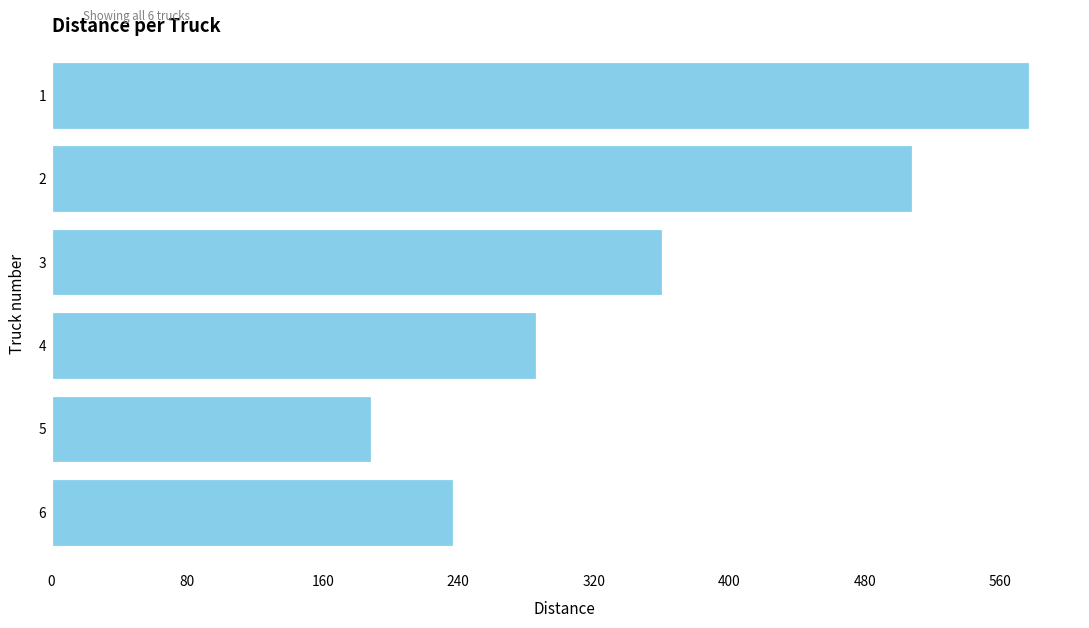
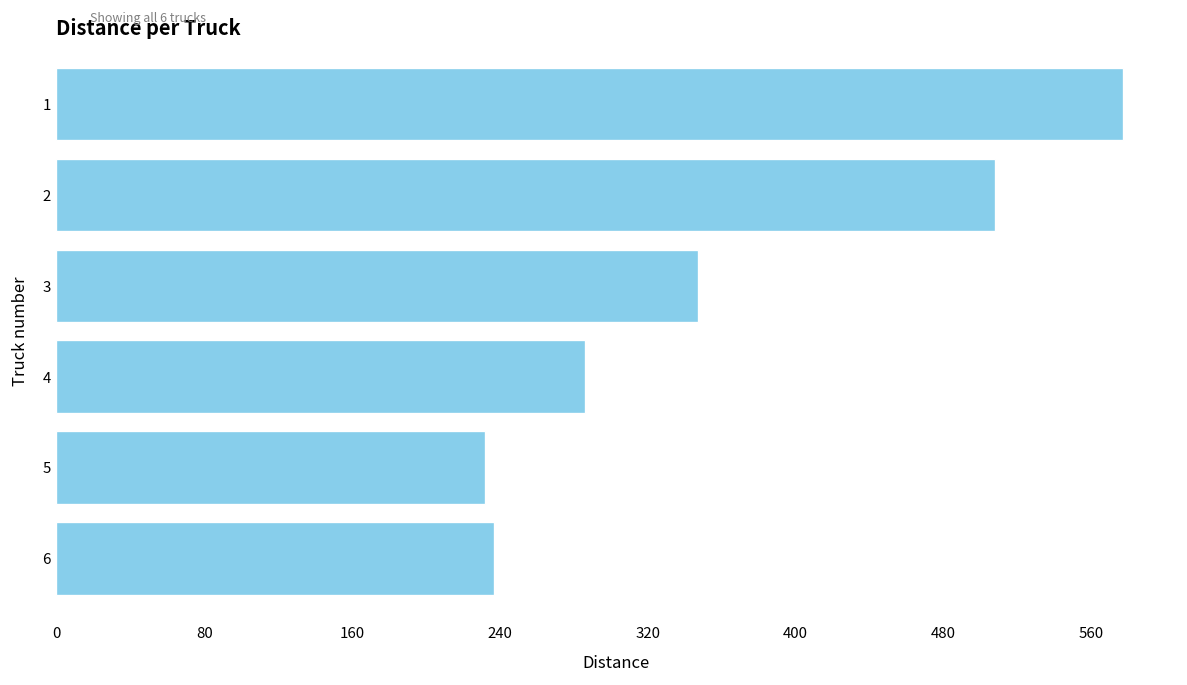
3: 360 -> 347
5: 188 -> 232
